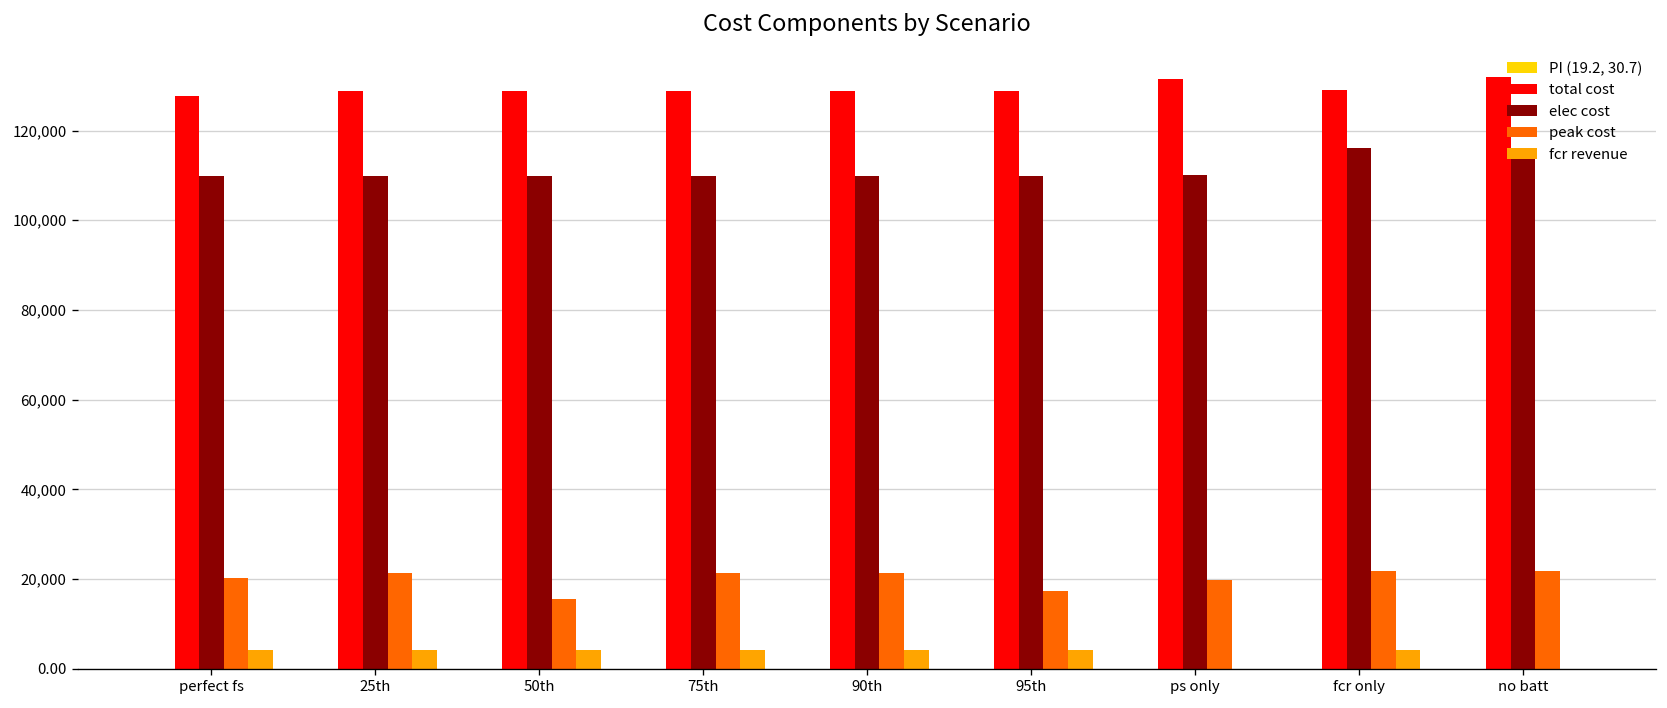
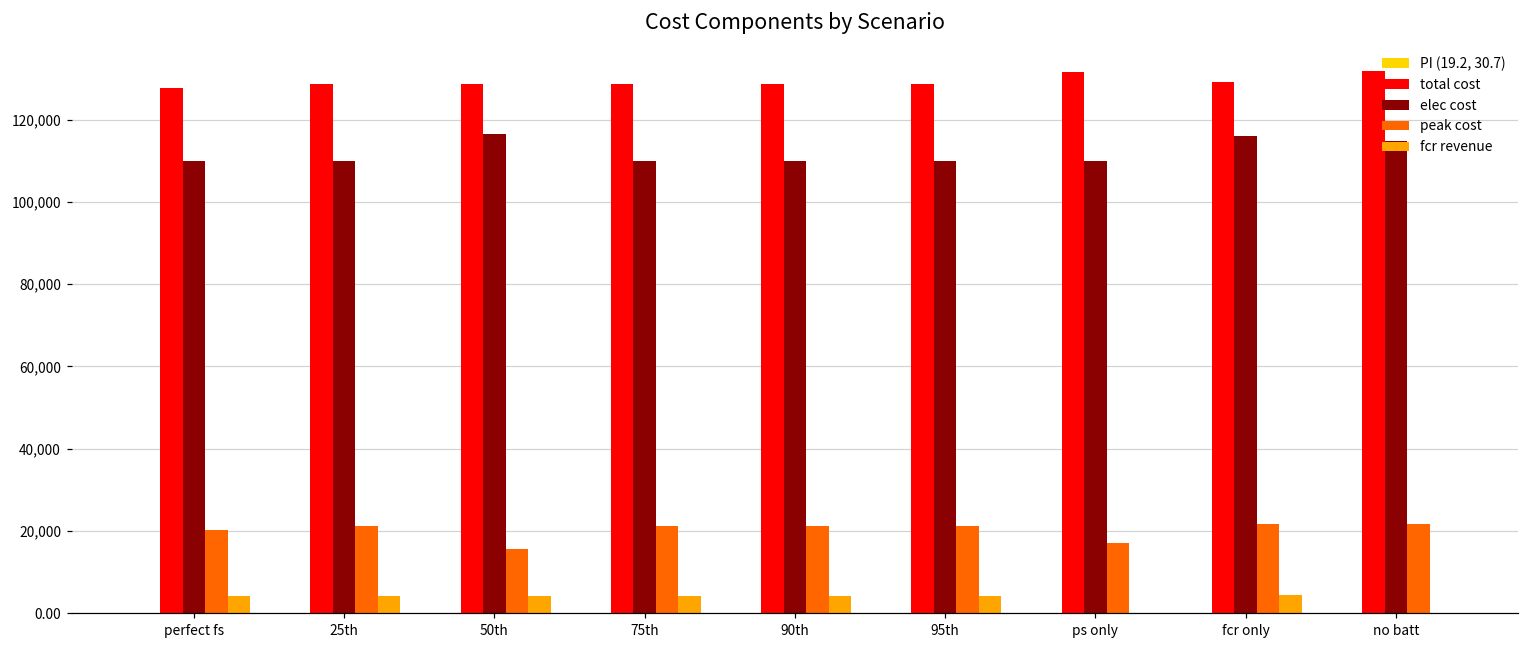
elec cost, 50th: 110,000 -> 116,000
peak cost, 95th: 17,000 -> 21,000
peak cost, ps only: 20,000 -> 17,000
